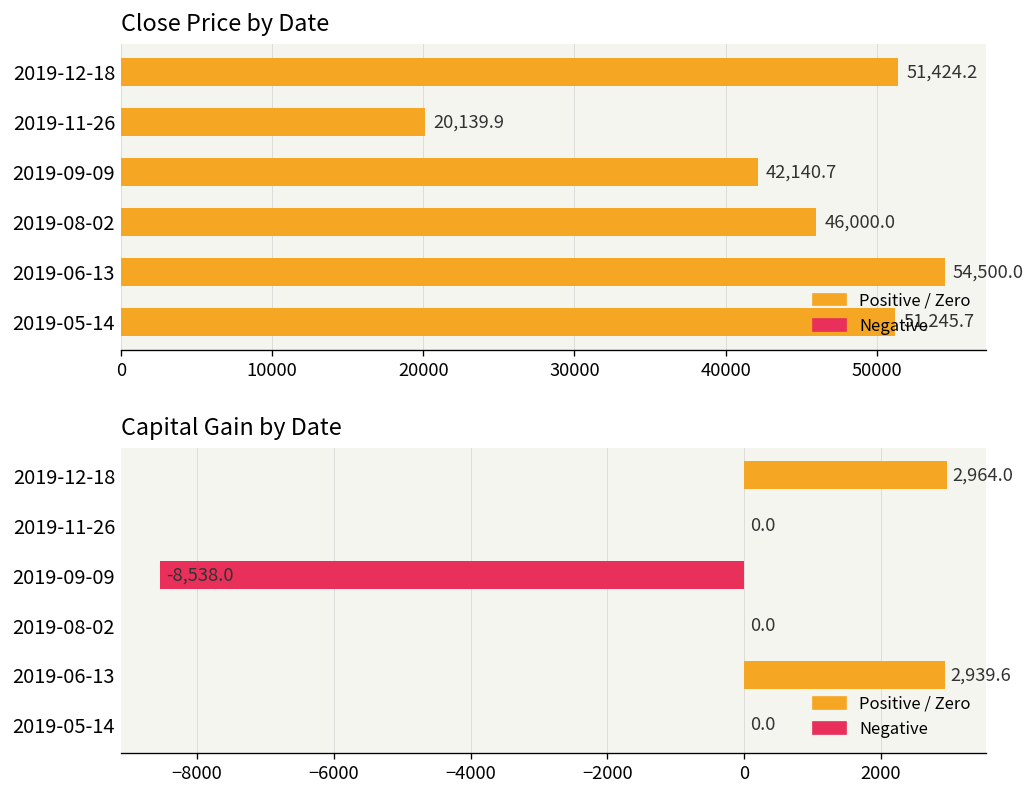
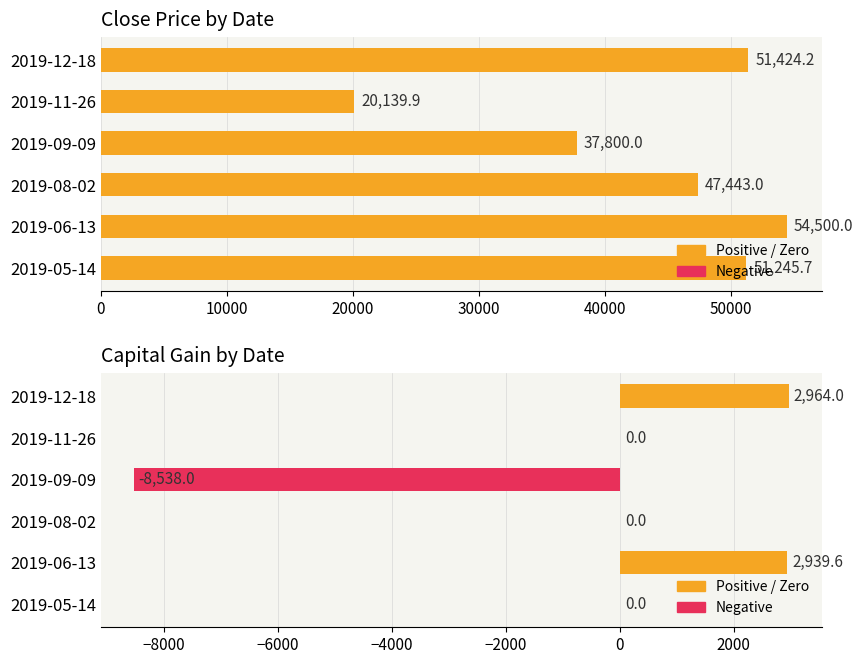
Close Price by Date, 2019-09-09: 42,140.7 -> 37,800.0
Close Price by Date, 2019-08-02: 46,000.0 -> 47,443.0
